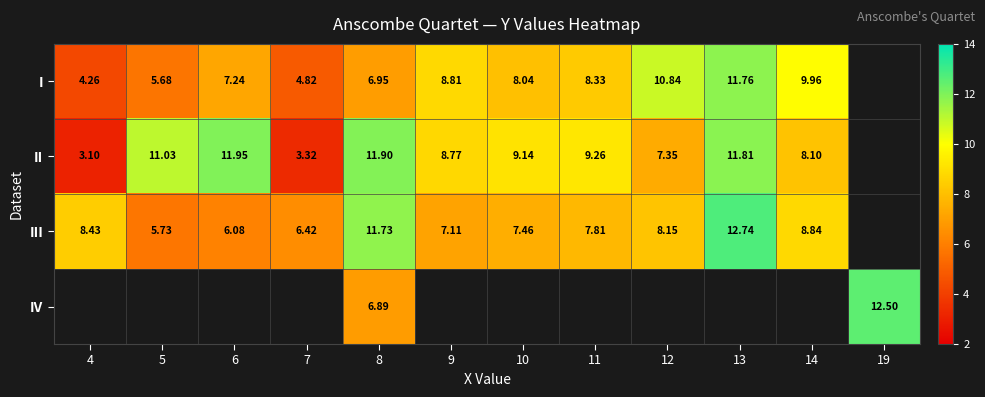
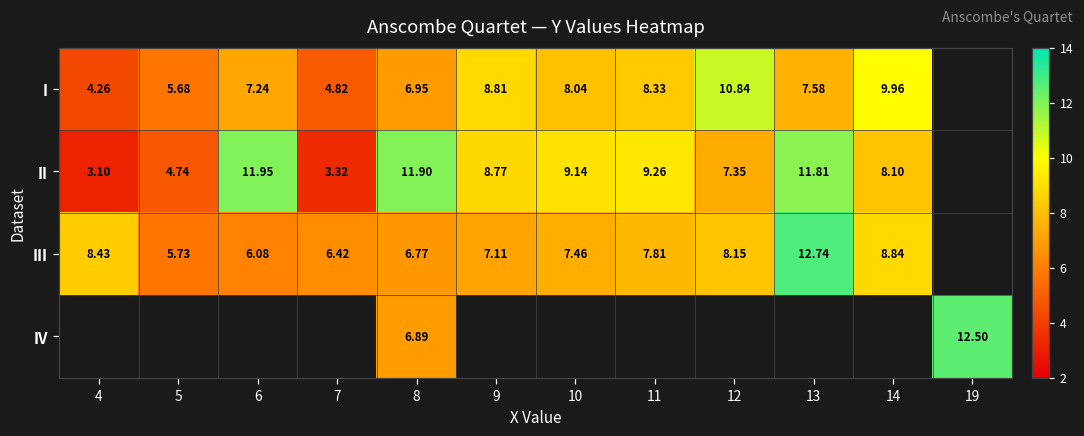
I, 13: 11.76 -> 7.58
II, 5: 11.03 -> 4.74
III, 8: 11.73 -> 6.77
